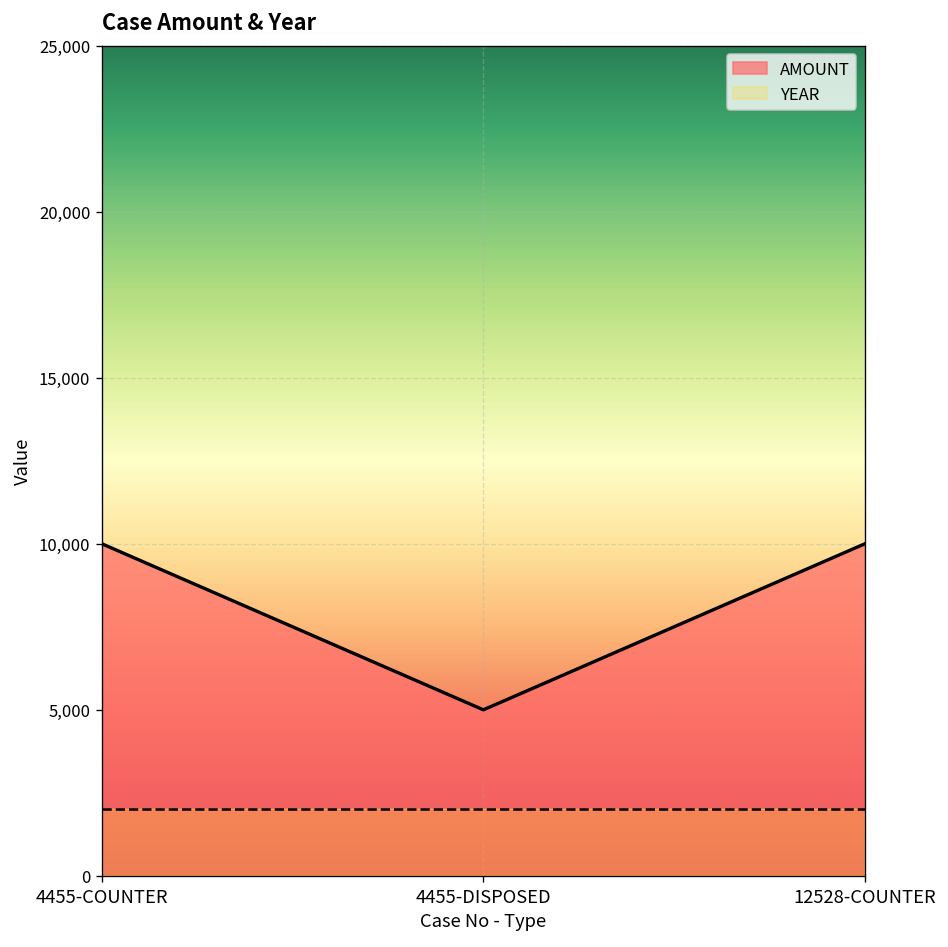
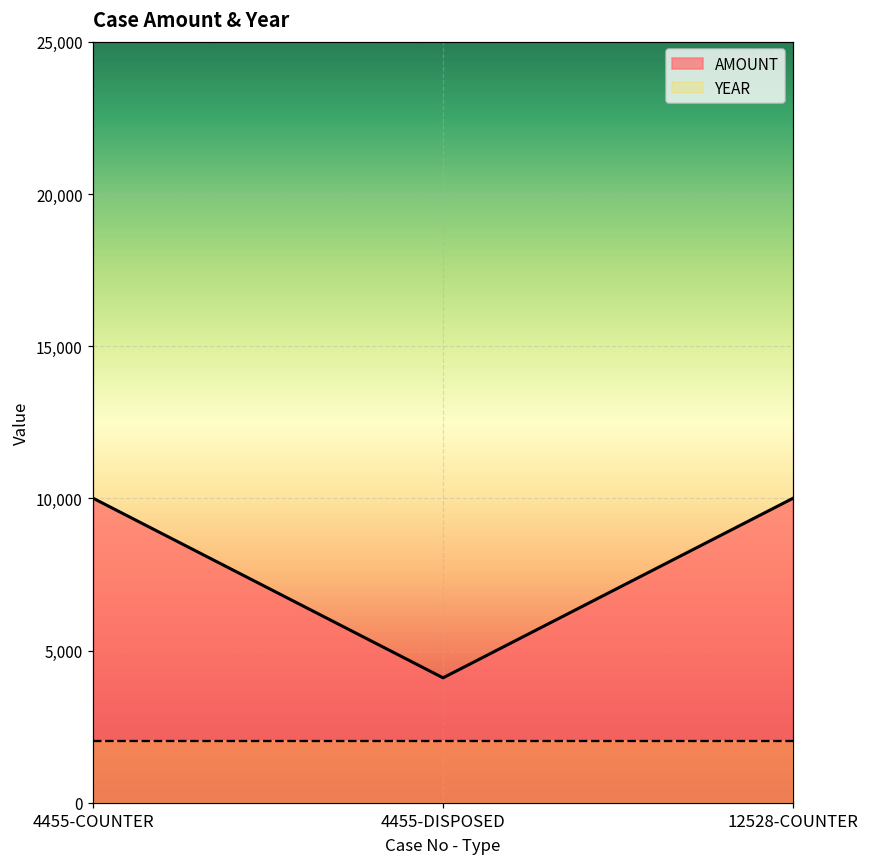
AMOUNT, 4455-DISPOSED: 5,000 -> 4,100
